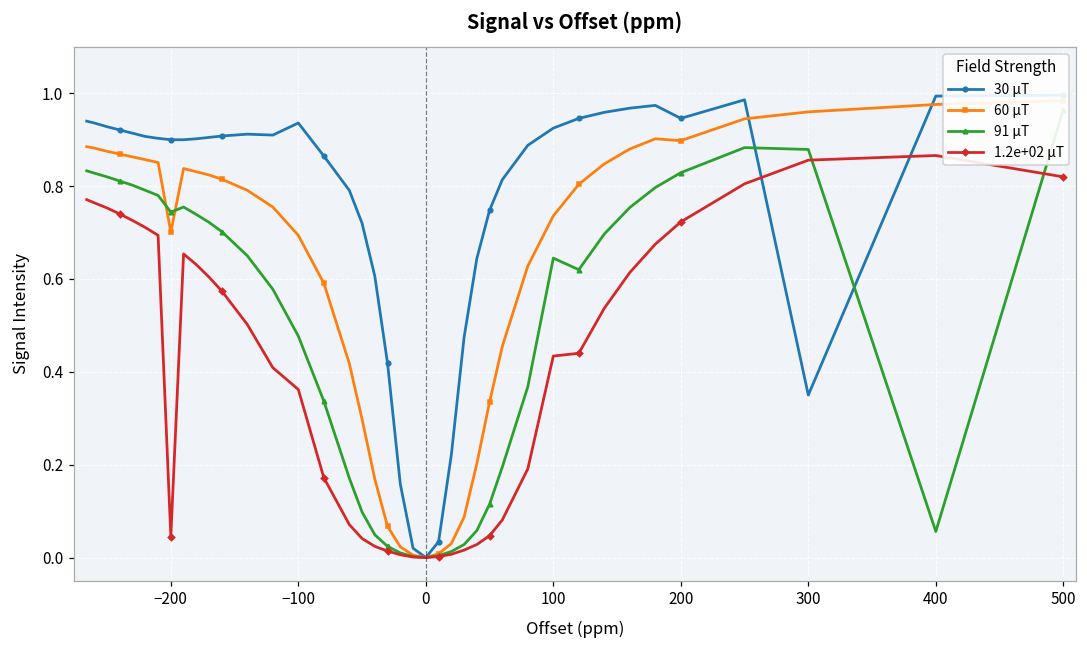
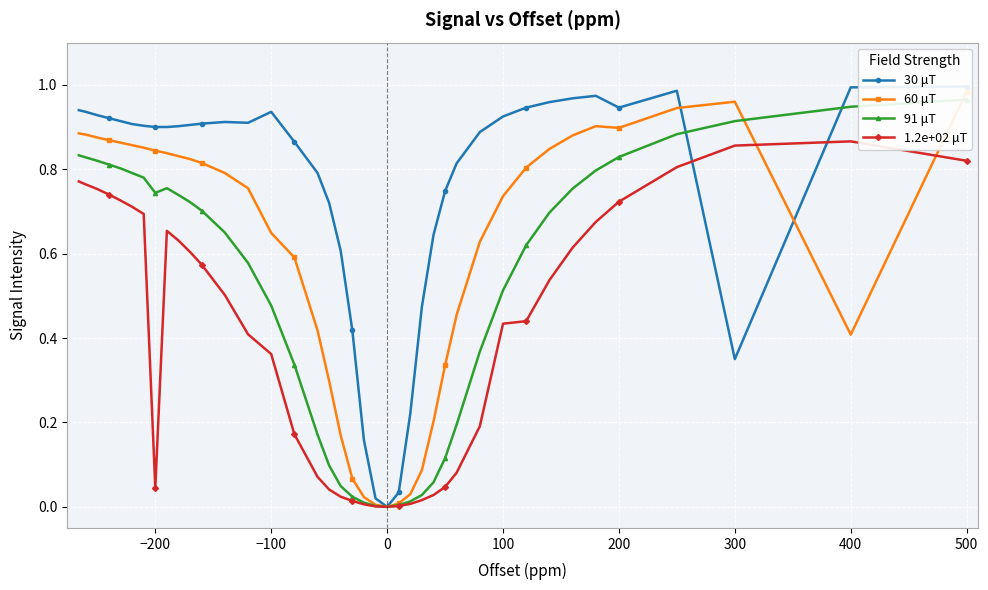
60 μT, −200: 0.70 -> 0.84
60 μT, −100: 0.69 -> 0.65
91 μT, 100: 0.65 -> 0.51
91 μT, 300: 0.88 -> 0.91
60 μT, 400: 0.98 -> 0.41
91 μT, 400: 0.06 -> 0.95
